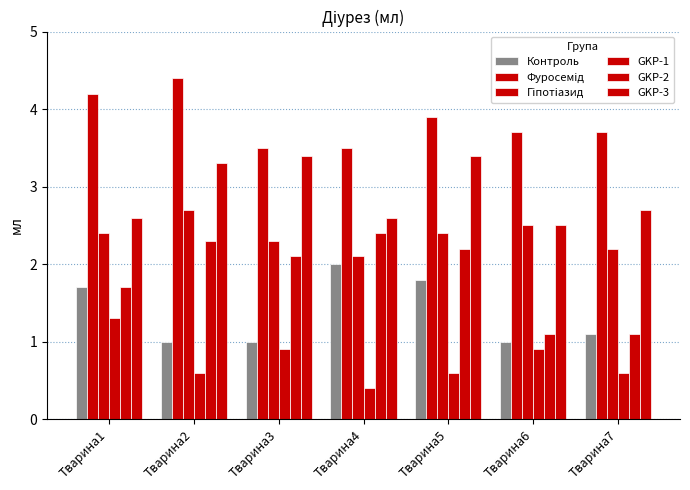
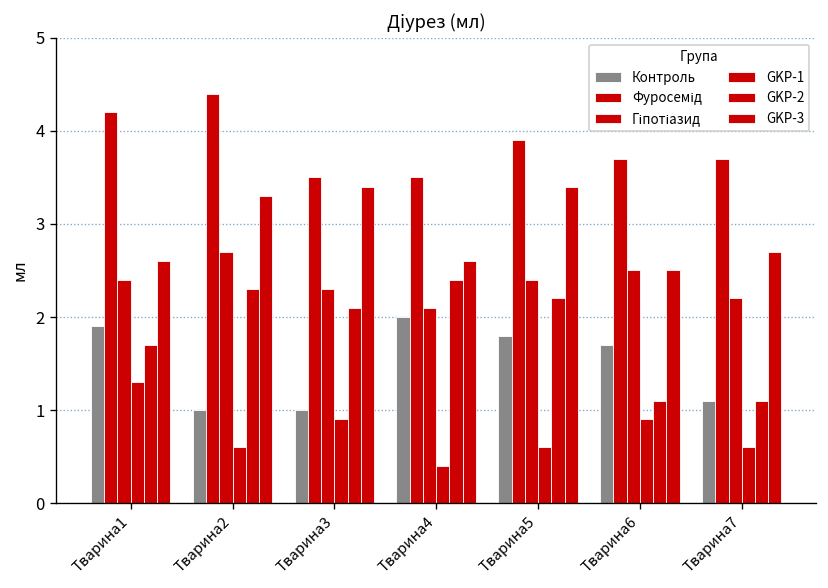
Контроль, Тварина1: 1.7 -> 1.9
Контроль, Тварина6: 1.0 -> 1.7
